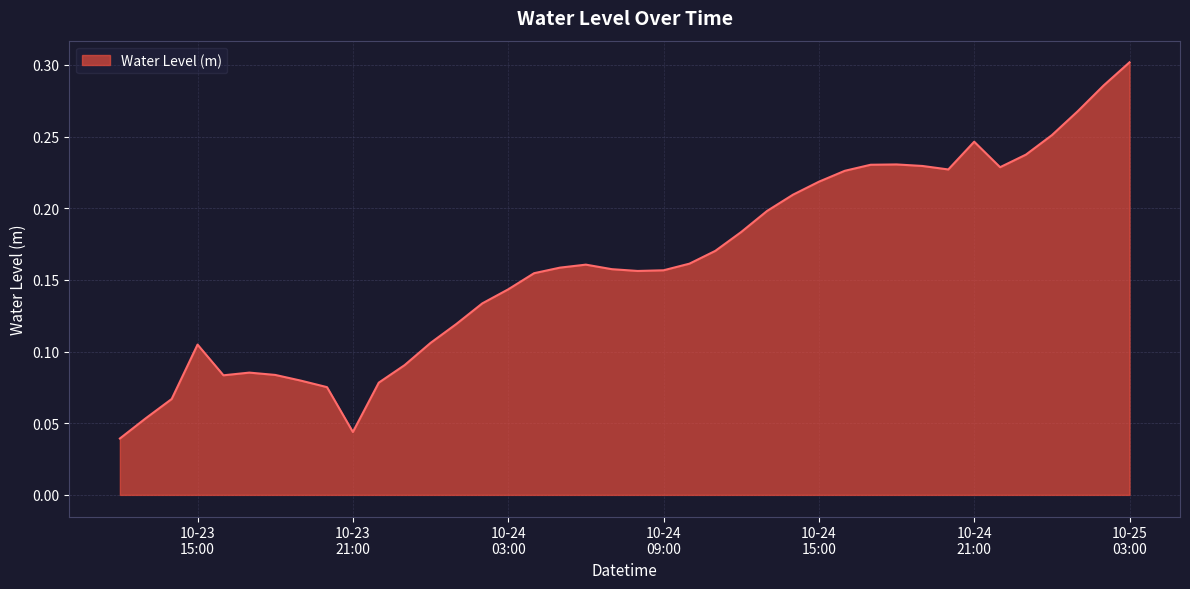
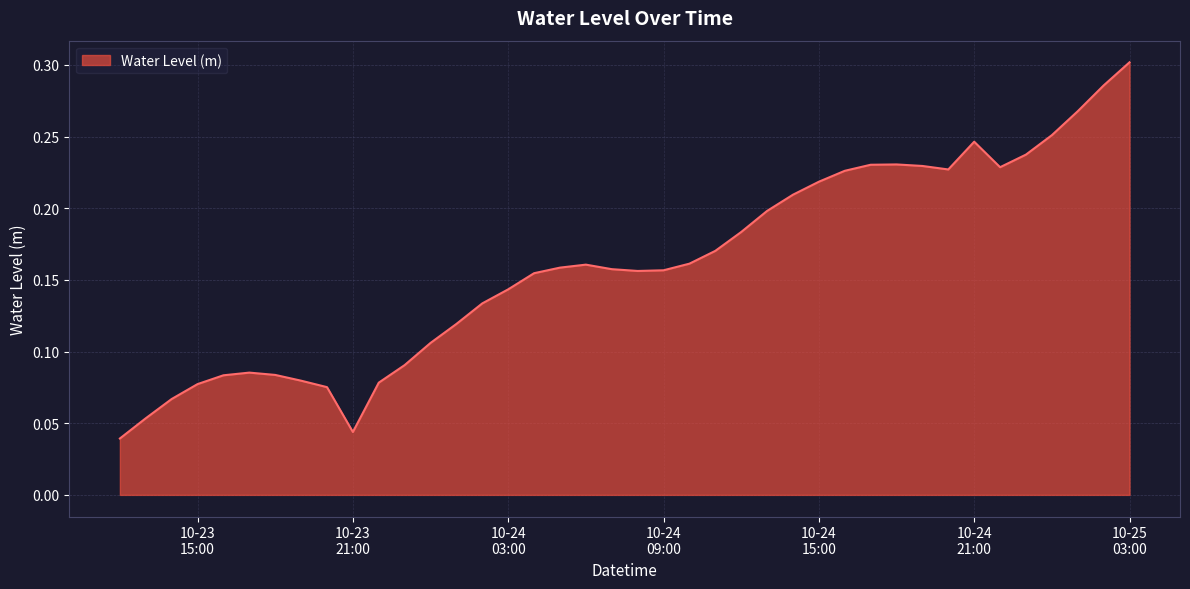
10-23 15:00: 0.105 -> 0.077
